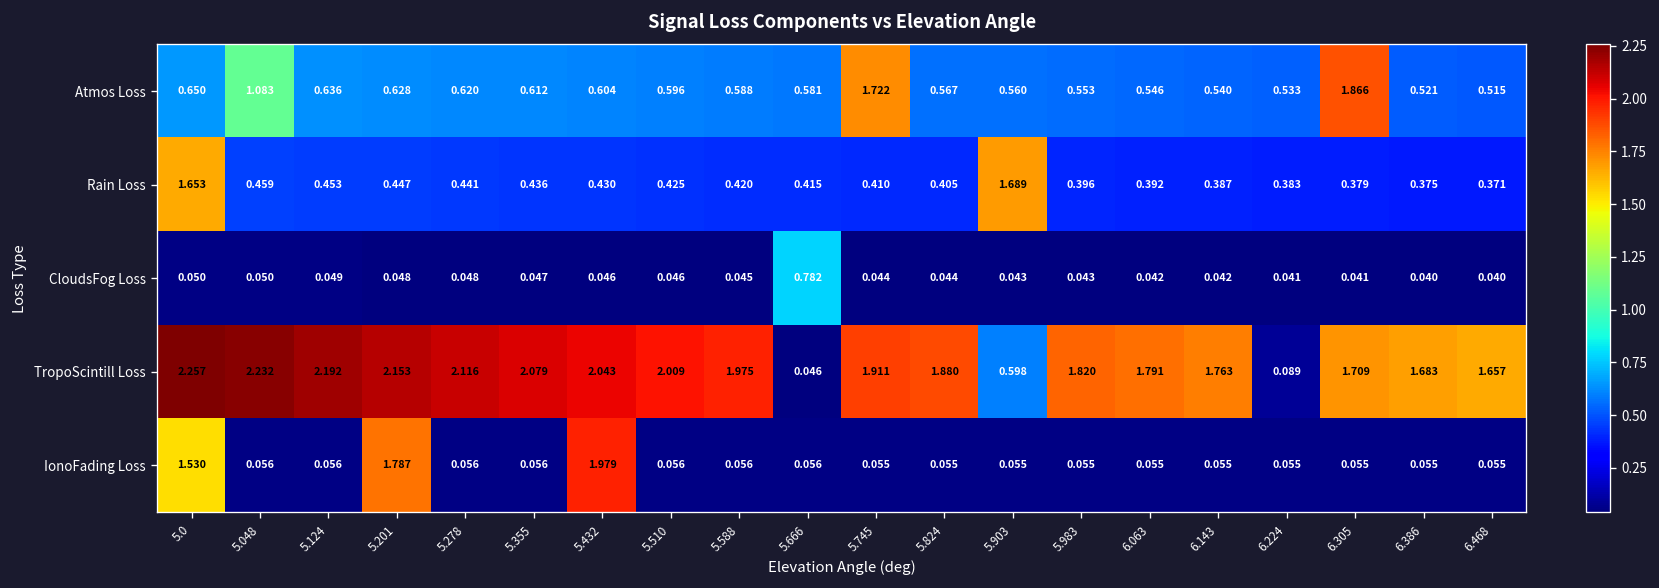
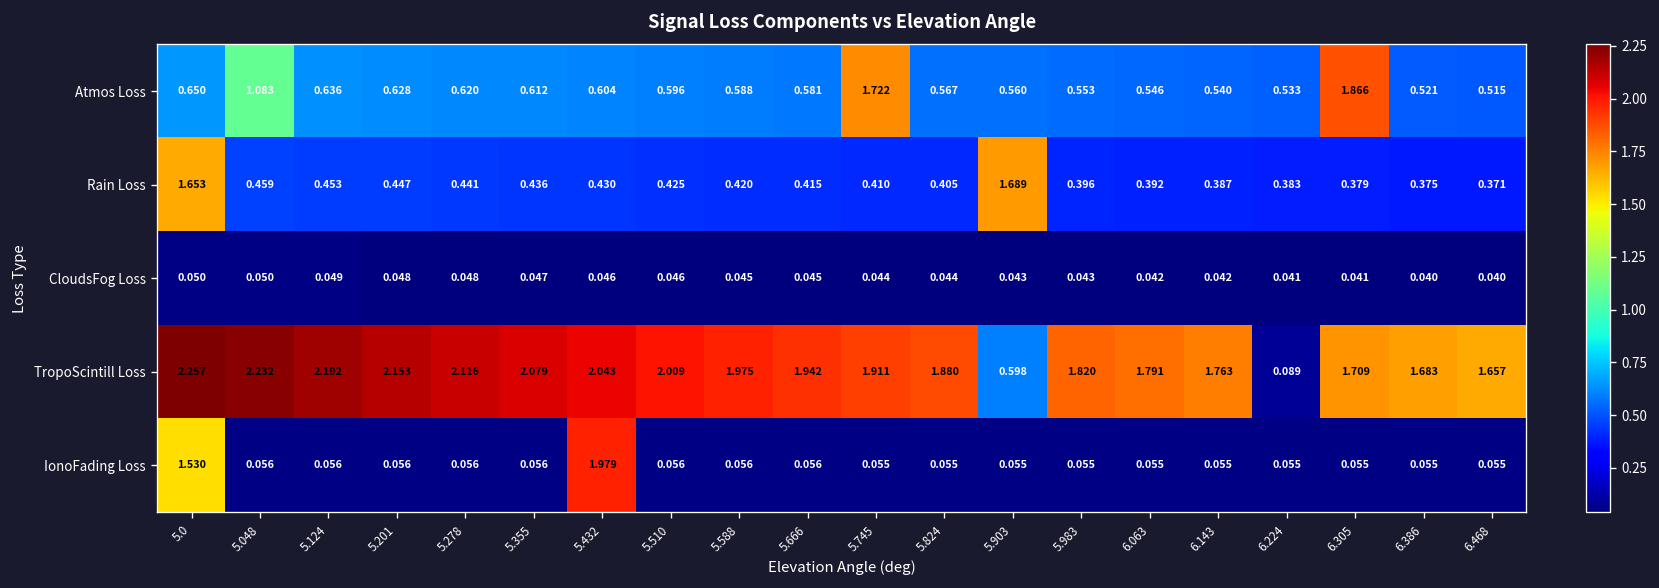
CloudsFog Loss, 5.666: 0.782 -> 0.045
TropoScintill Loss, 5.666: 0.046 -> 1.942
IonoFading Loss, 5.201: 1.787 -> 0.056
